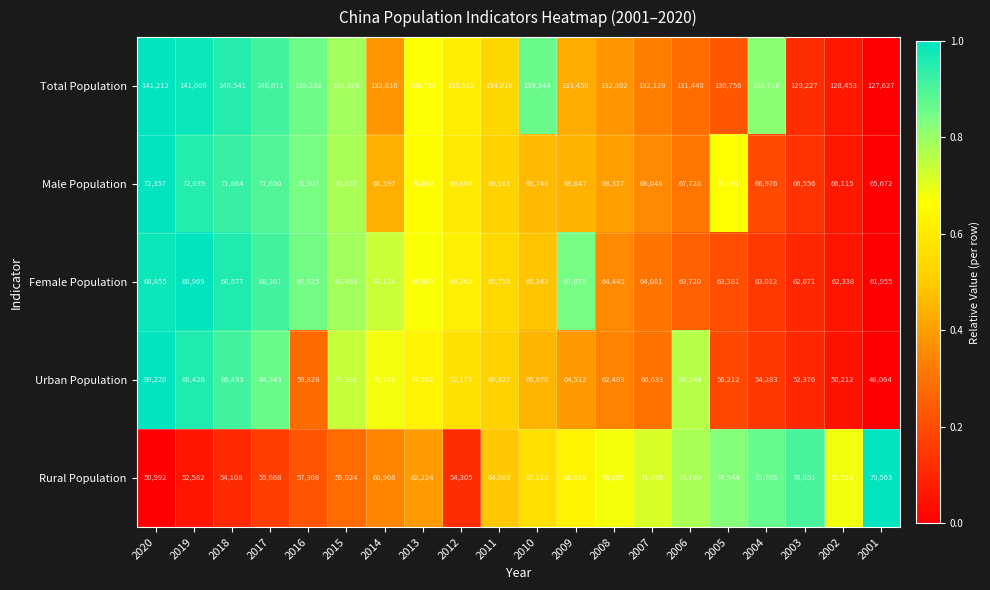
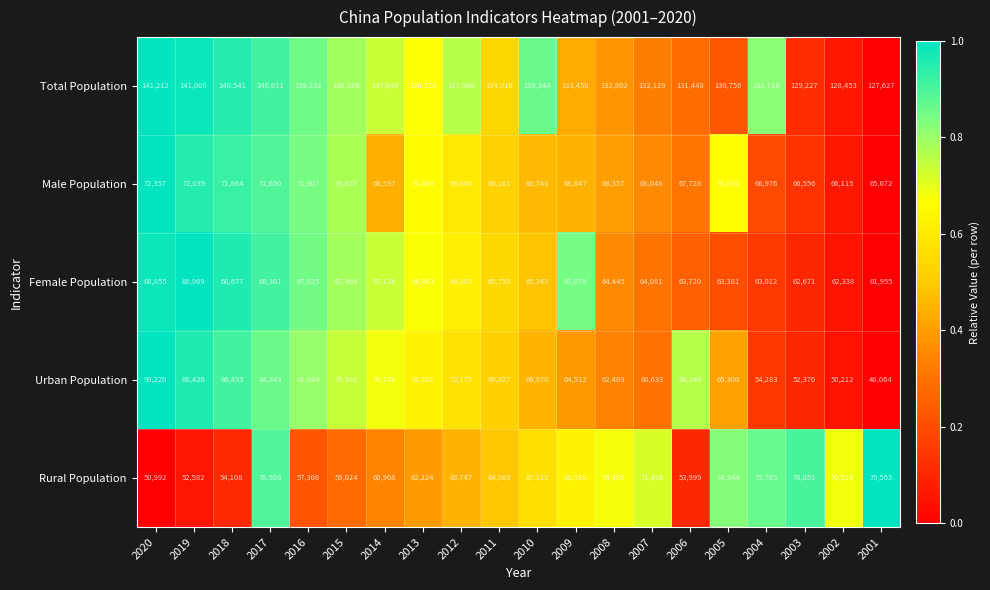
Total Population, 2014: 132,816 -> 137,646
Total Population, 2012: 135,922 -> 137,966
Urban Population, 2016: 59,828 -> 81,924
Urban Population, 2005: 56,212 -> 65,300
Rural Population, 2017: 55,668 -> 76,508
Rural Population, 2012: 54,305 -> 63,747
Rural Population, 2006: 73,160 -> 53,999
